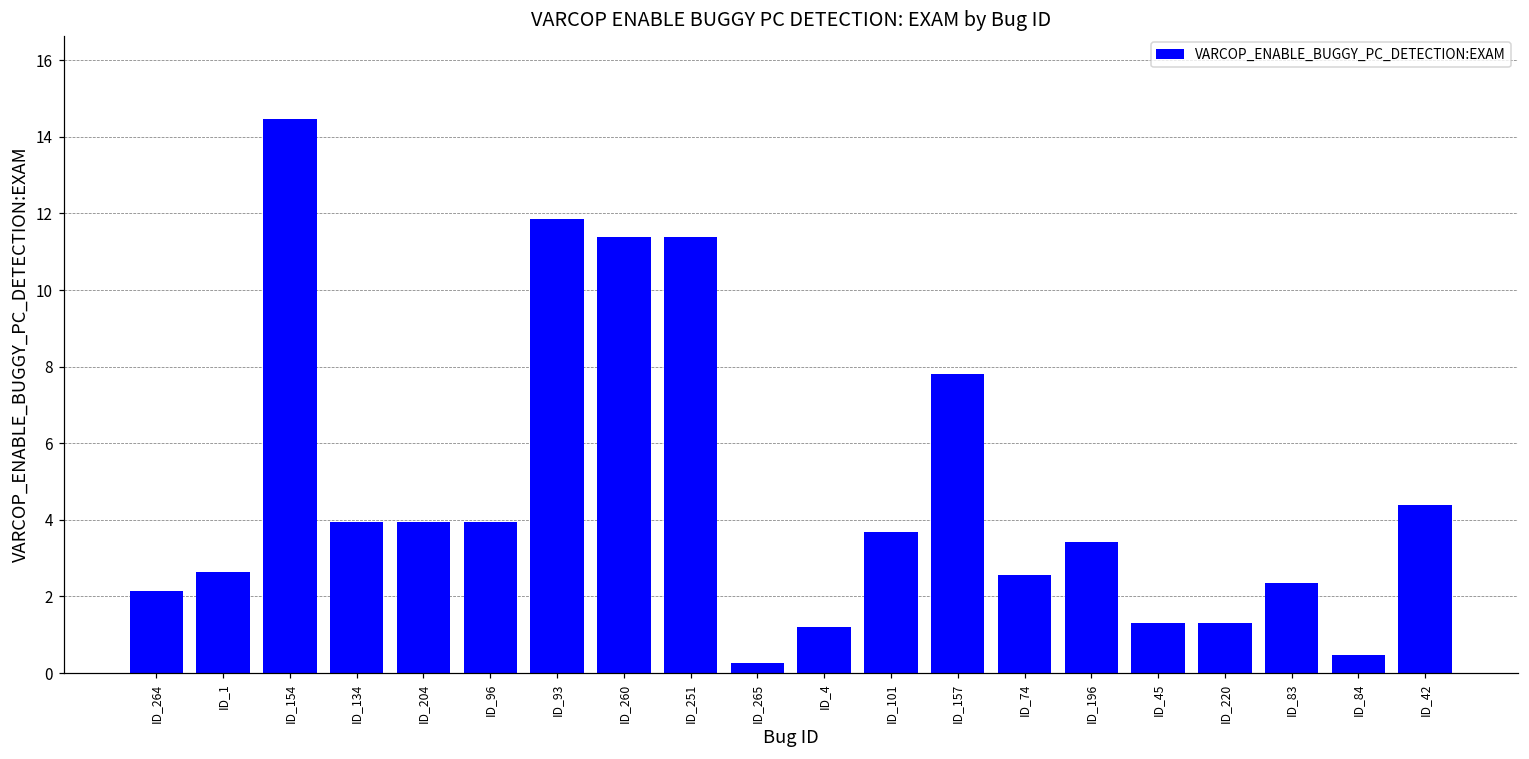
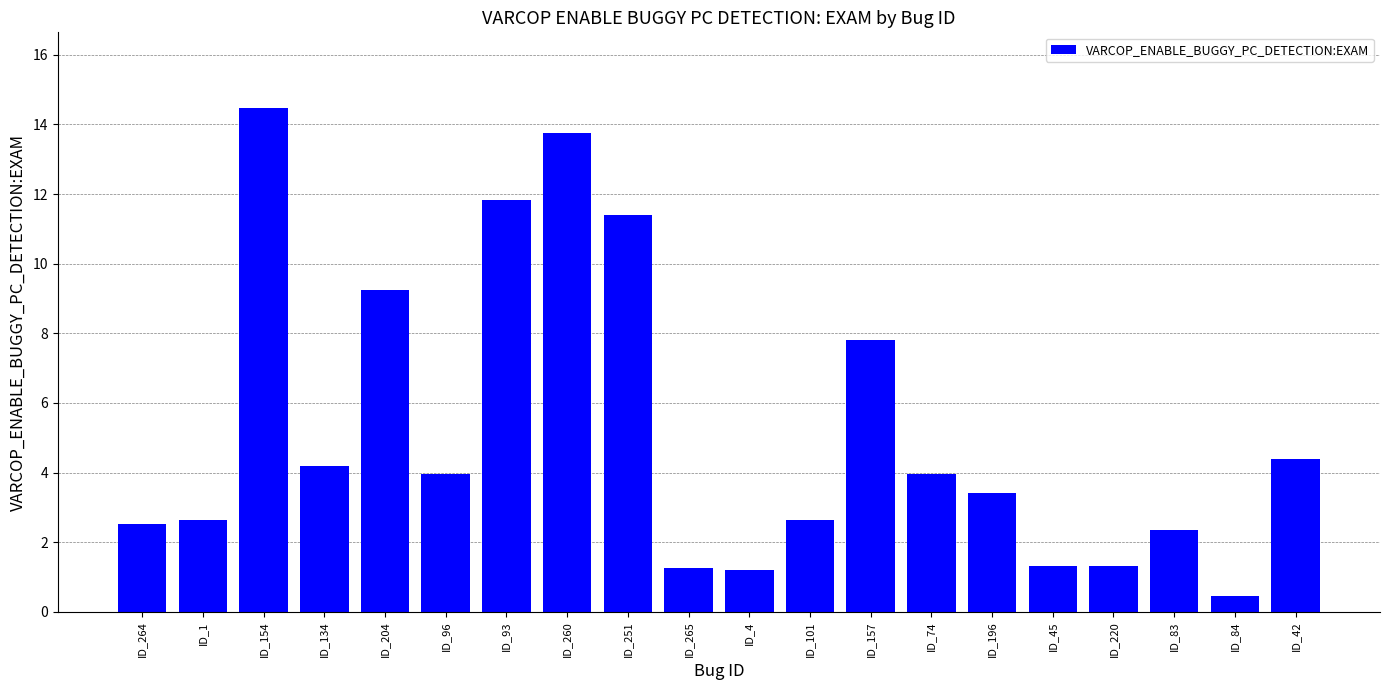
ID_264: 2.1 -> 2.5
ID_134: 3.9 -> 4.2
ID_204: 3.9 -> 9.2
ID_260: 11.4 -> 13.7
ID_265: 0.3 -> 1.3
ID_101: 3.7 -> 2.6
ID_74: 2.5 -> 3.9
